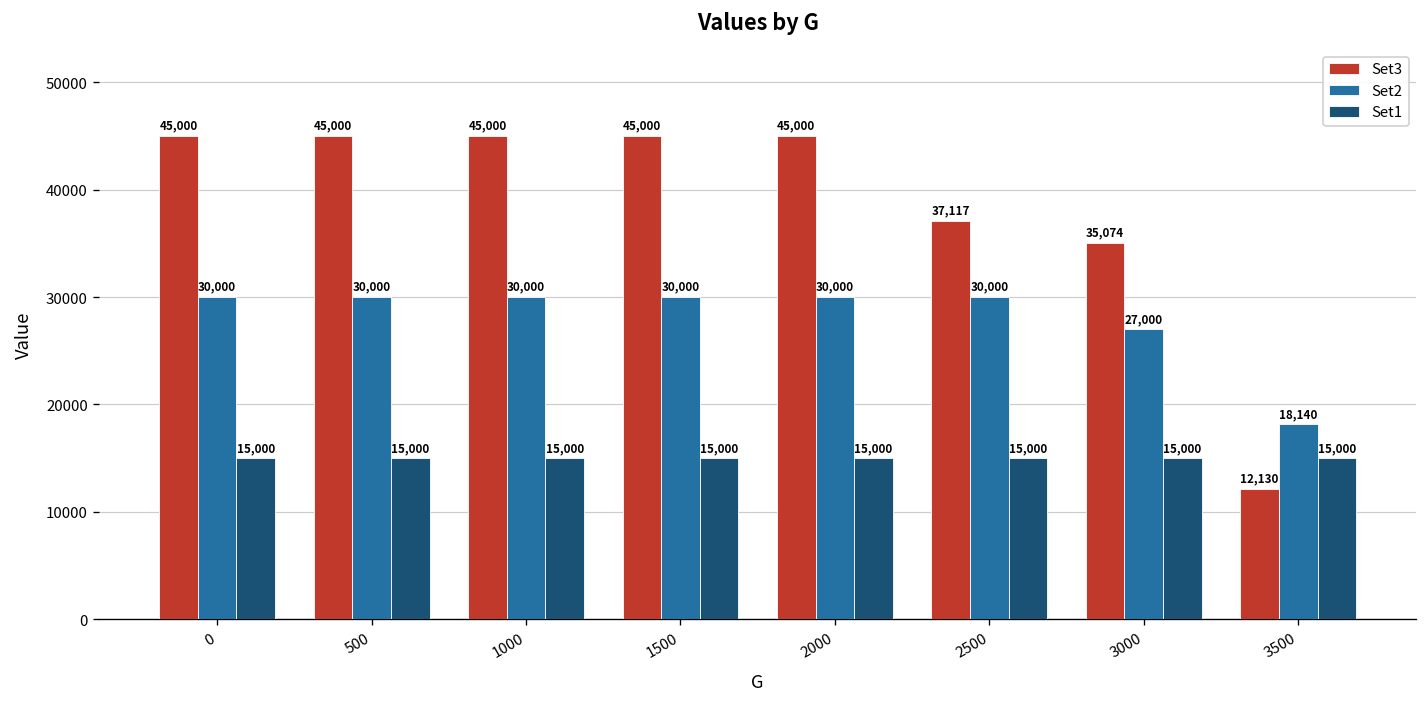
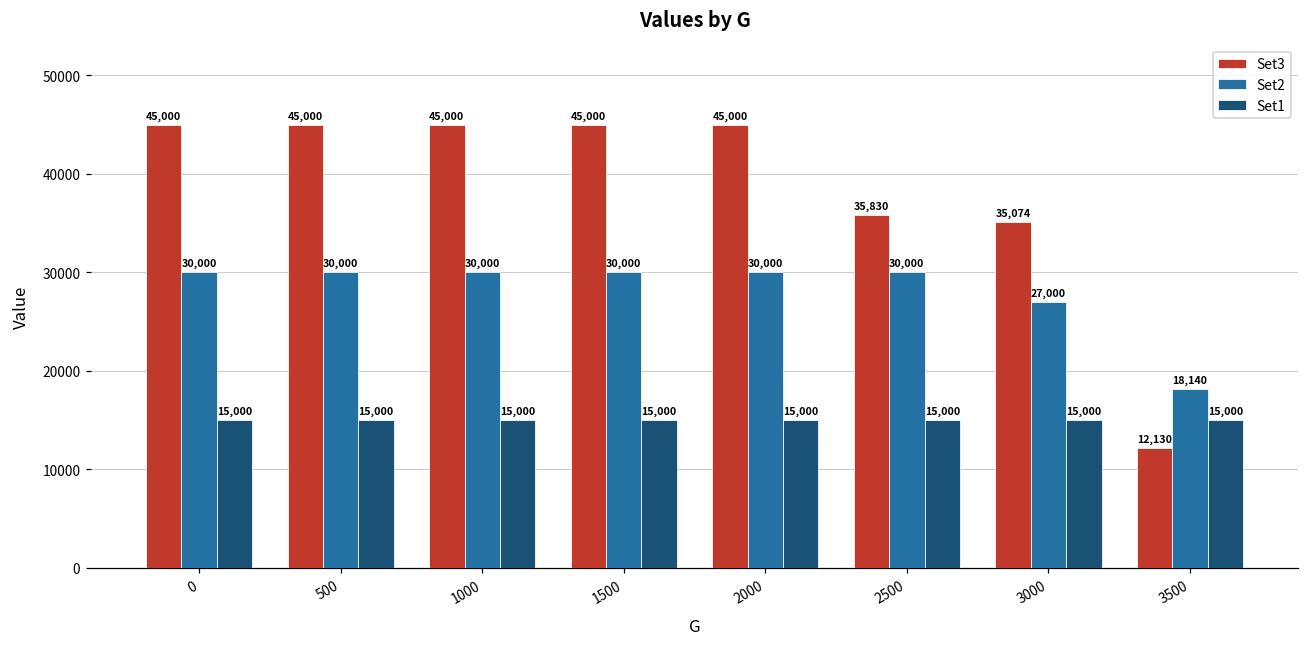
Set3, 2500: 37,117 -> 35,830
